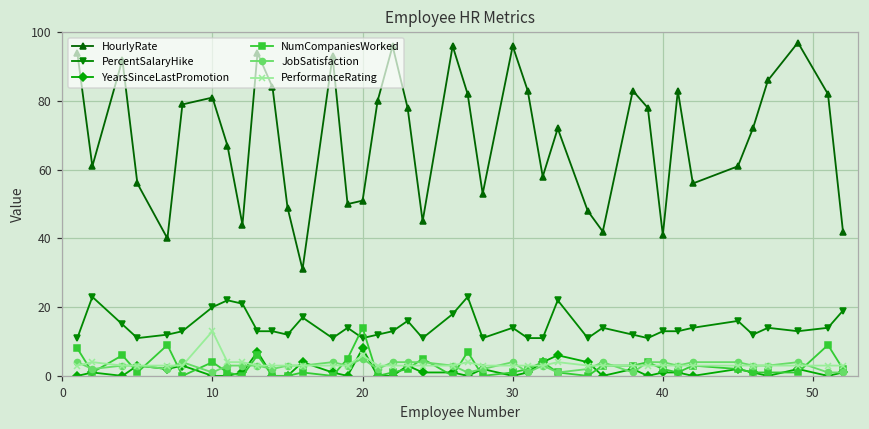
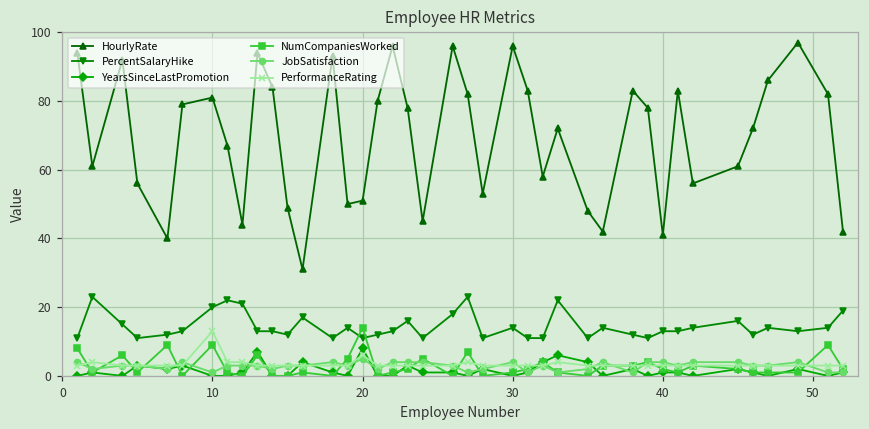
NumCompaniesWorked, 10: 4 -> 9
